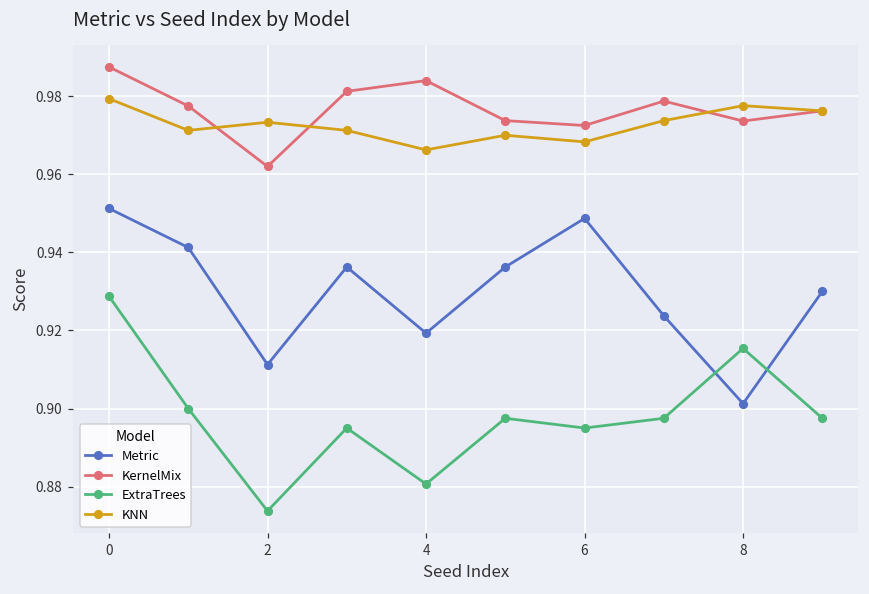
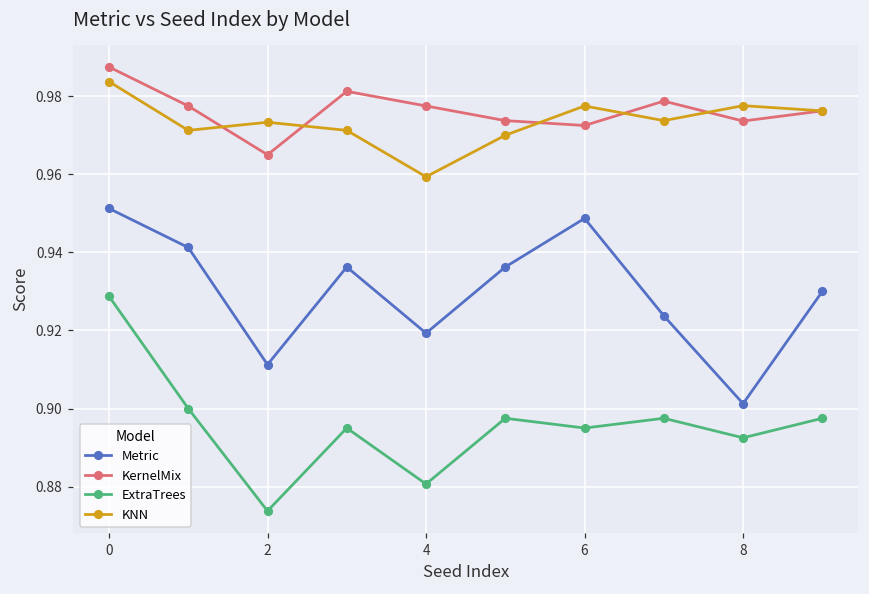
KNN, 0: 0.979 -> 0.984
KernelMix, 2: 0.962 -> 0.965
KernelMix, 4: 0.984 -> 0.978
KNN, 4: 0.966 -> 0.959
KNN, 6: 0.968 -> 0.978
ExtraTrees, 8: 0.915 -> 0.893
